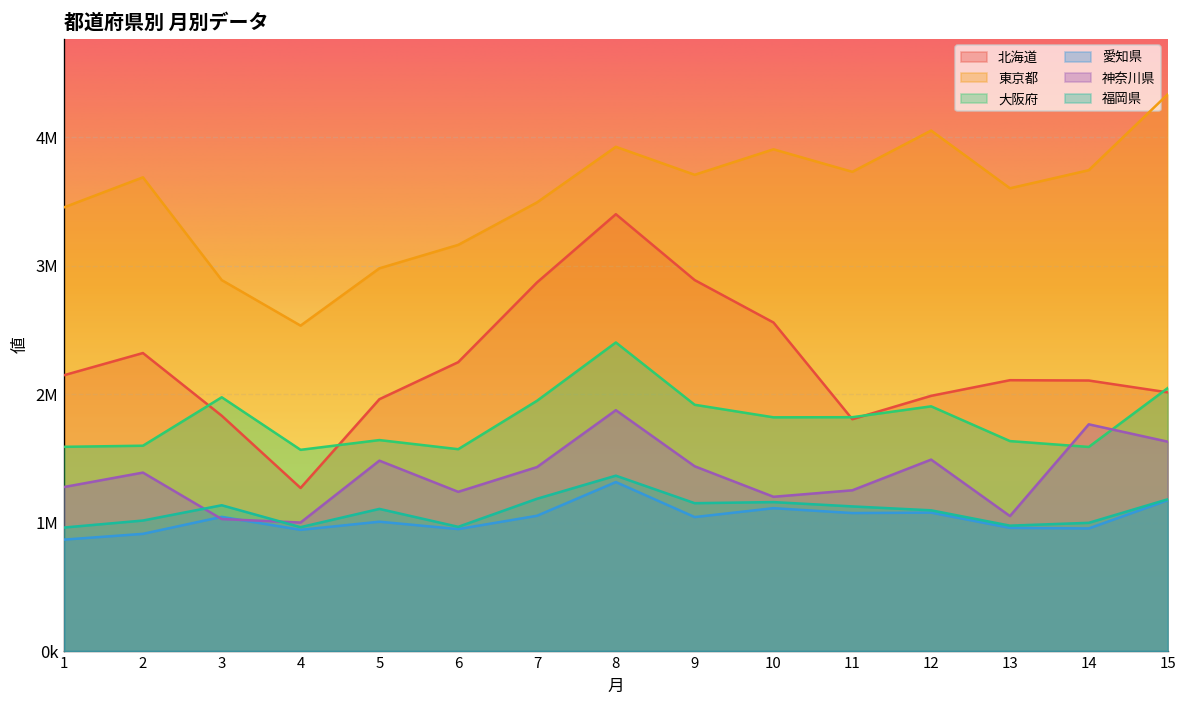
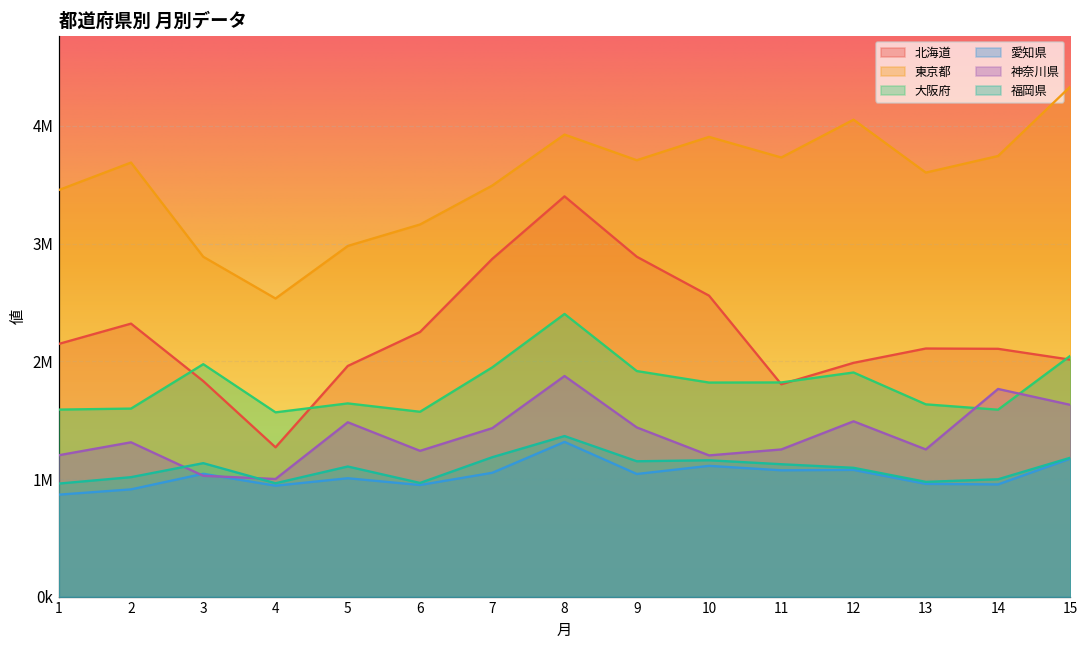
神奈川県, 1: 1280000 -> 1200000
神奈川県, 2: 1390000 -> 1310000
神奈川県, 13: 1050000 -> 1250000
